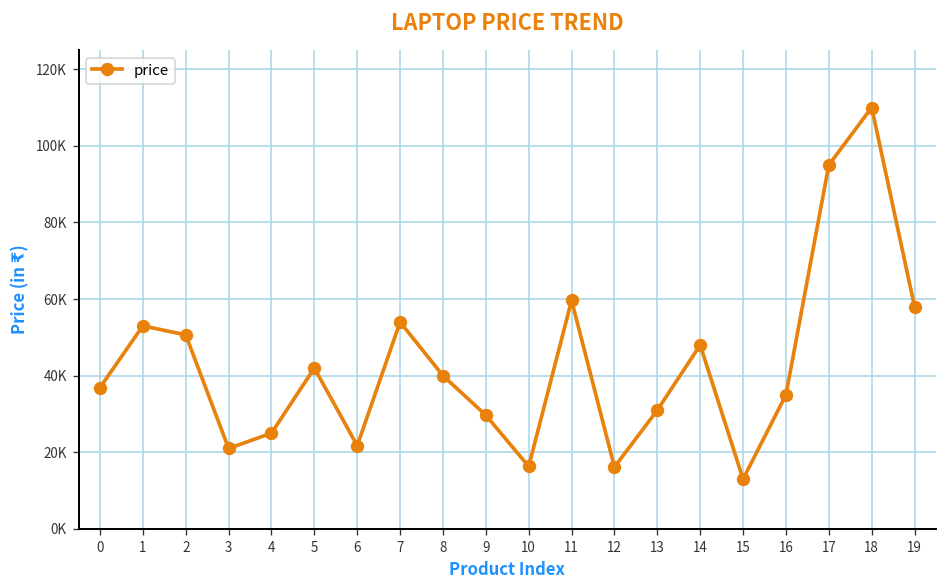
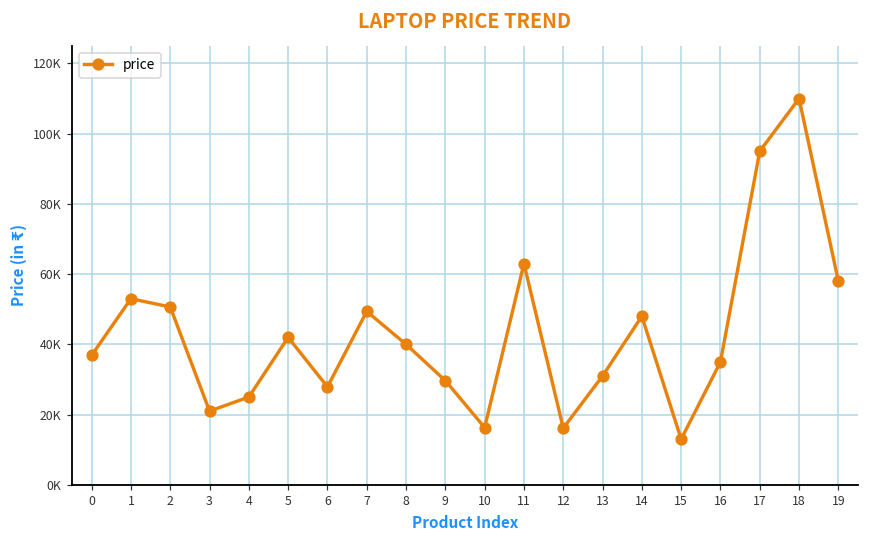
6: 22000 -> 28000
7: 54000 -> 49000
11: 60000 -> 63000
